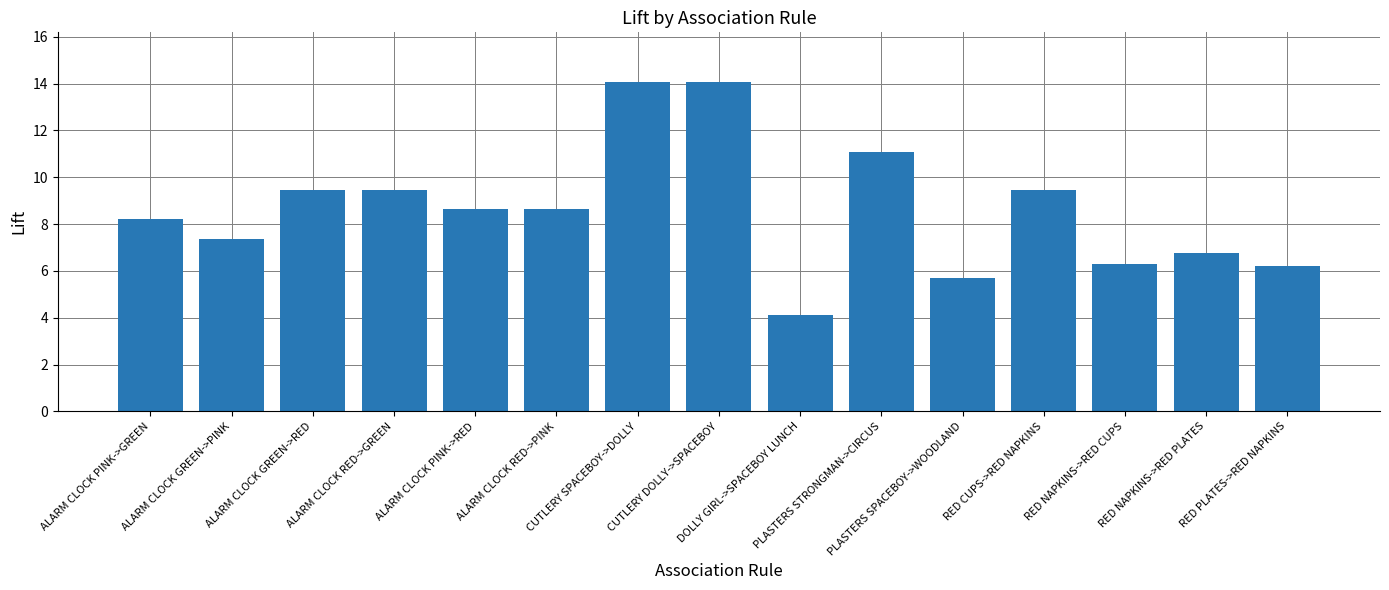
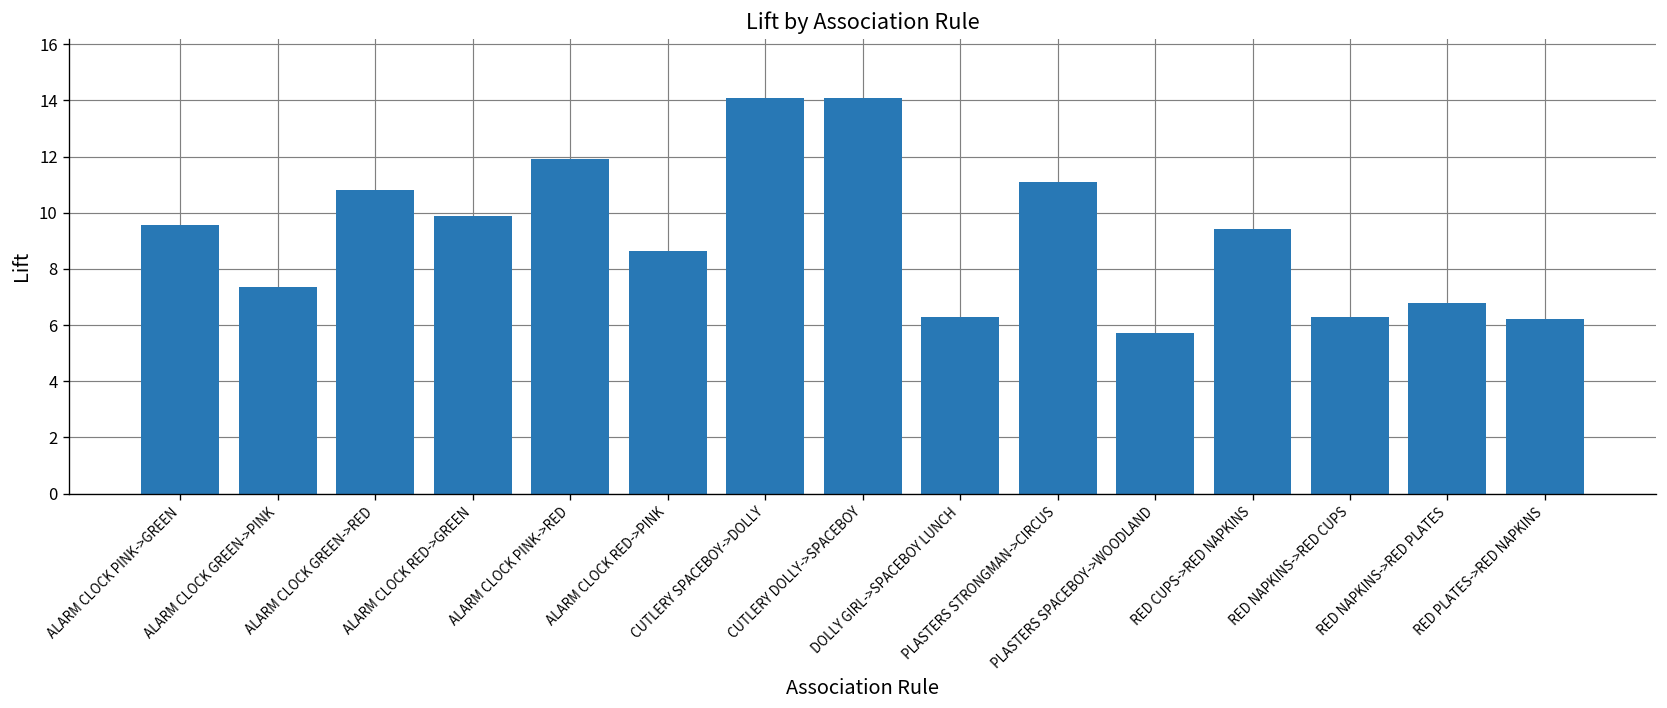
ALARM CLOCK PINK->GREEN: 8.2 -> 9.6
ALARM CLOCK GREEN->RED: 9.5 -> 10.8
ALARM CLOCK RED->GREEN: 9.5 -> 9.9
ALARM CLOCK PINK->RED: 8.6 -> 11.9
DOLLY GIRL->SPACEBOY LUNCH: 4.1 -> 6.3
